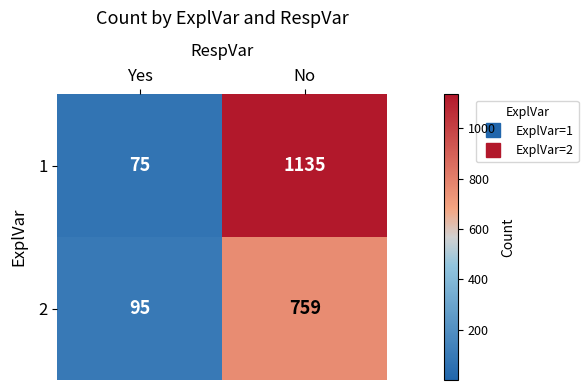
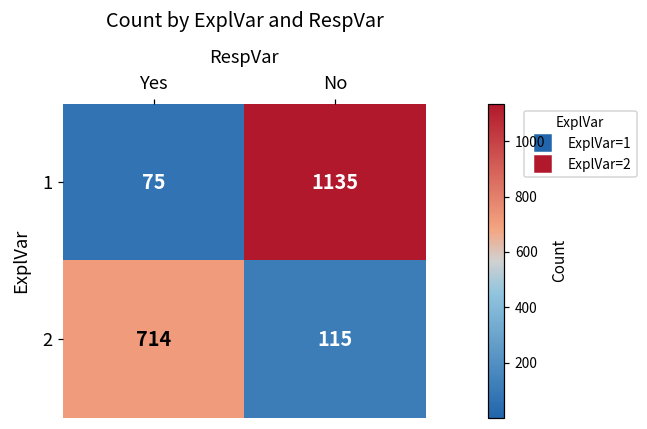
2, Yes: 95 -> 714
2, No: 759 -> 115
